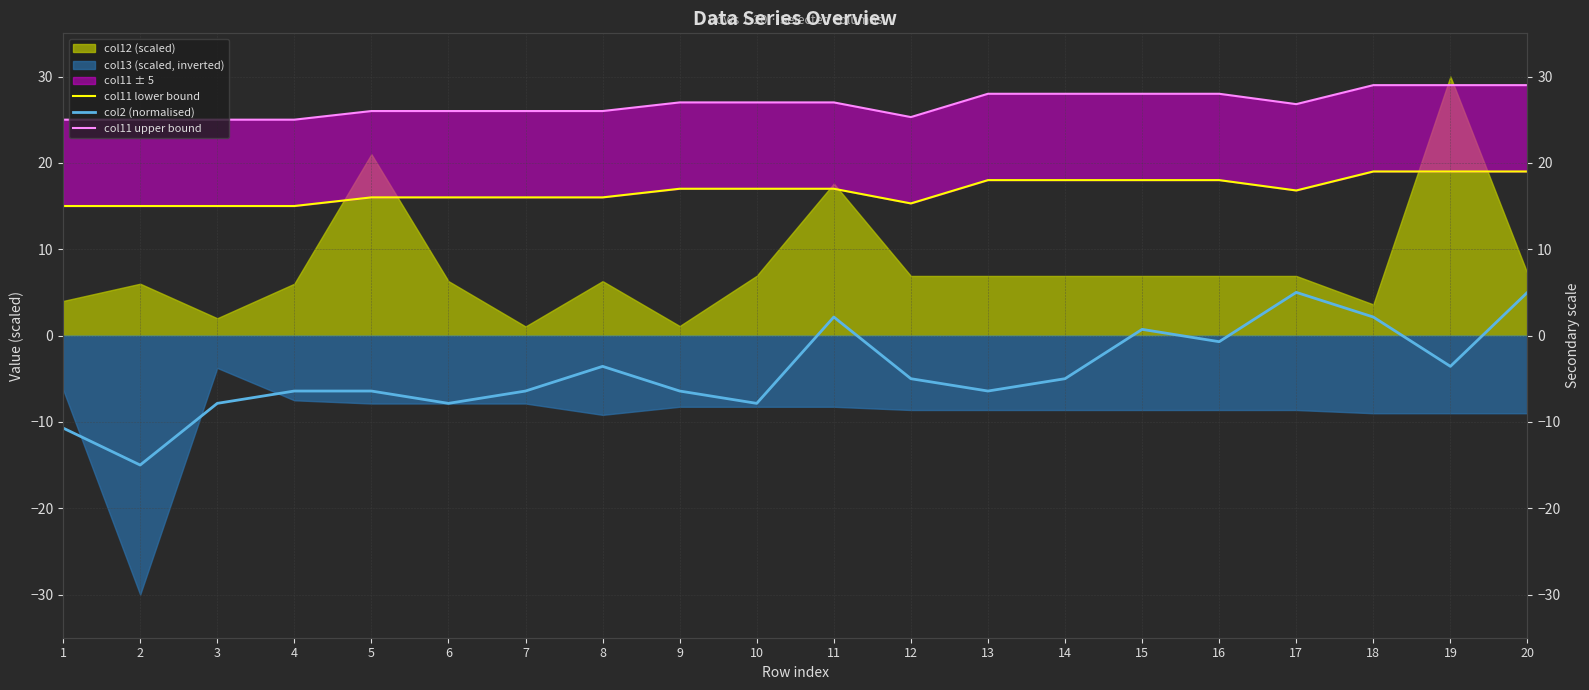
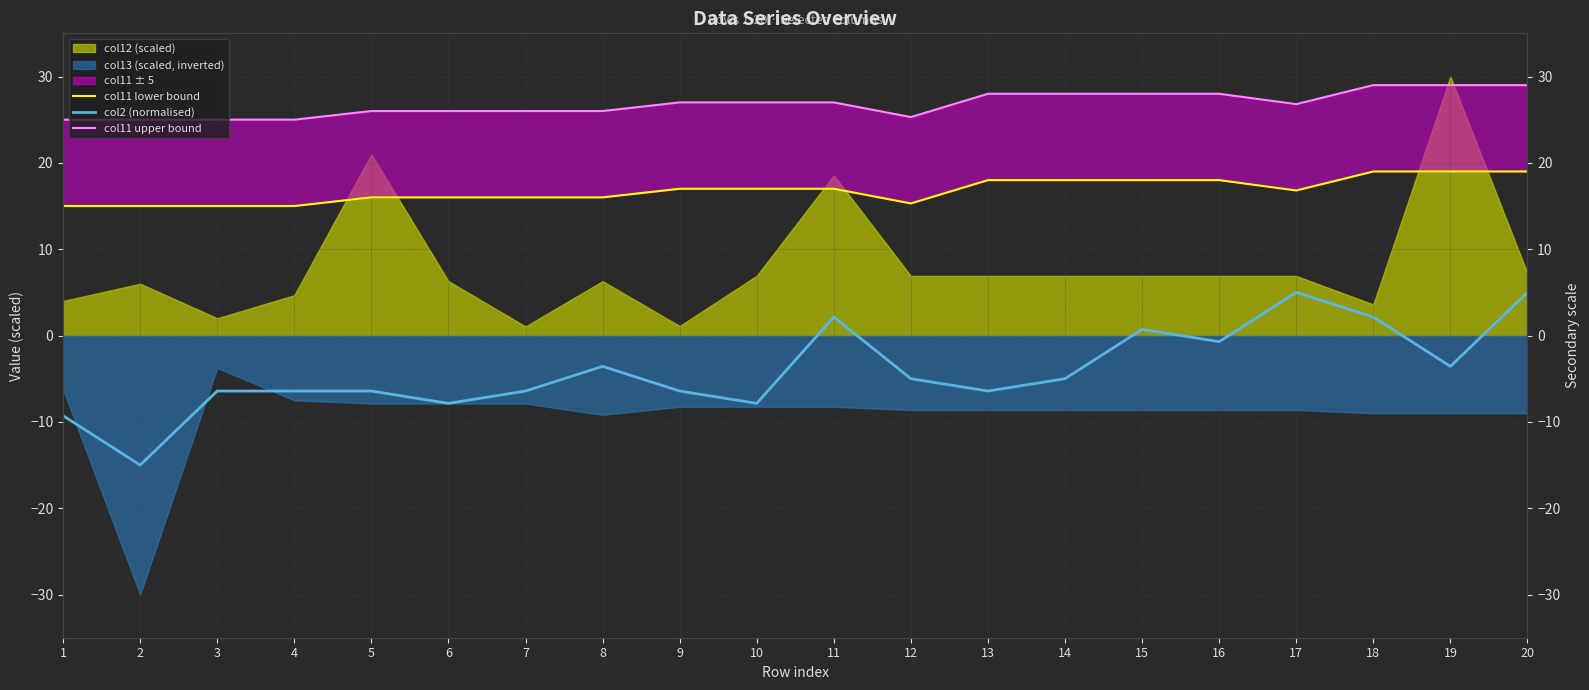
col2 (normalised), 1: -11 -> -9
col2 (normalised), 3: -8 -> -6
col12 (scaled), 4: 6 -> 5
col12 (scaled), 11: 18 -> 19
